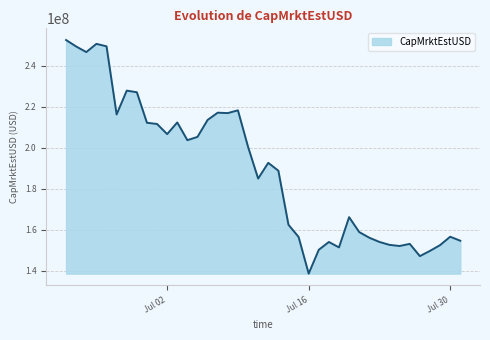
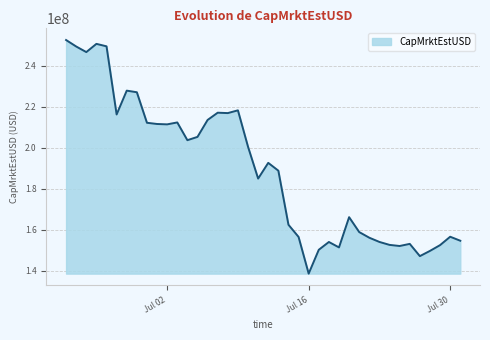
Jul 02: 207000000 -> 211000000
